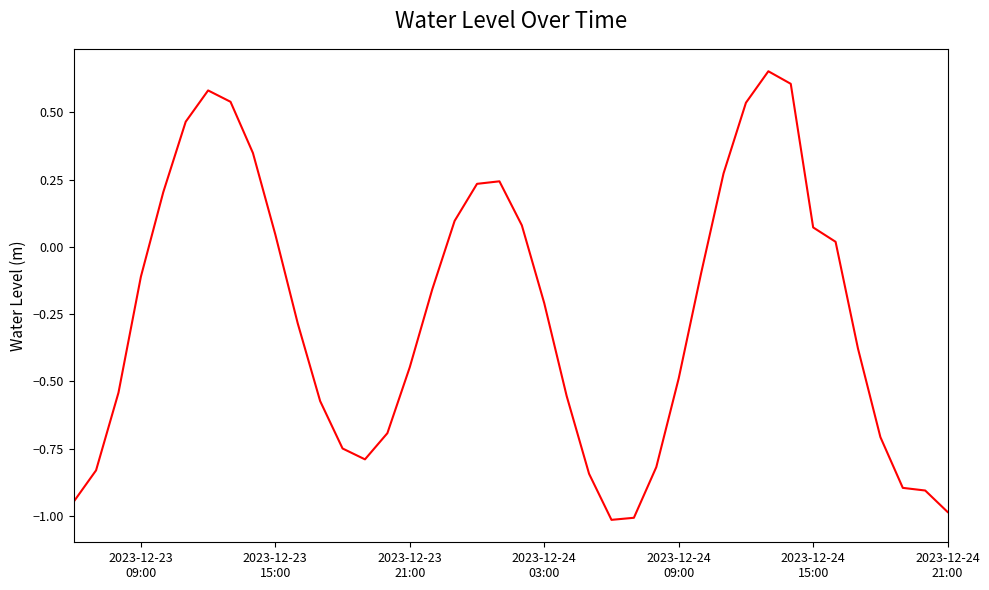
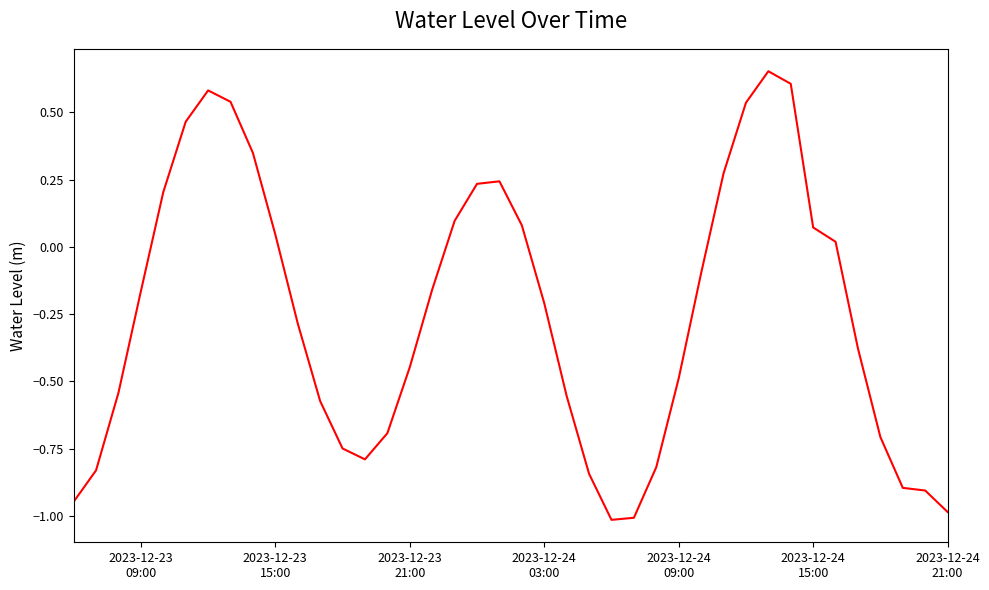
2023-12-23 09:00: -0.11 -> -0.16
